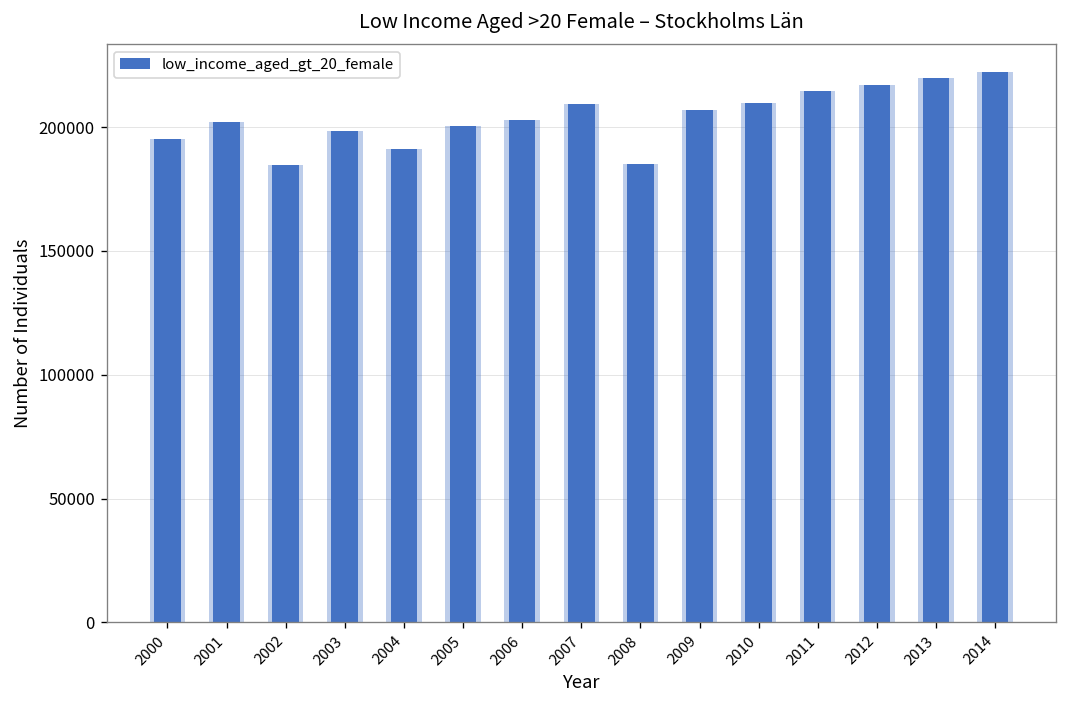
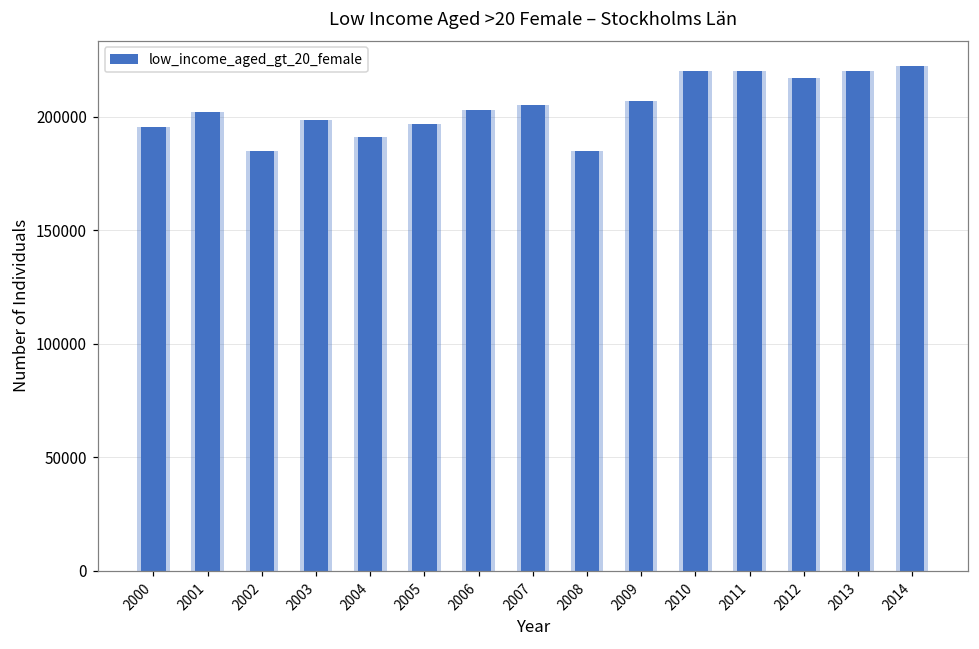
2005: 201000 -> 197000
2007: 209000 -> 205000
2010: 210000 -> 220000
2011: 215000 -> 220000
